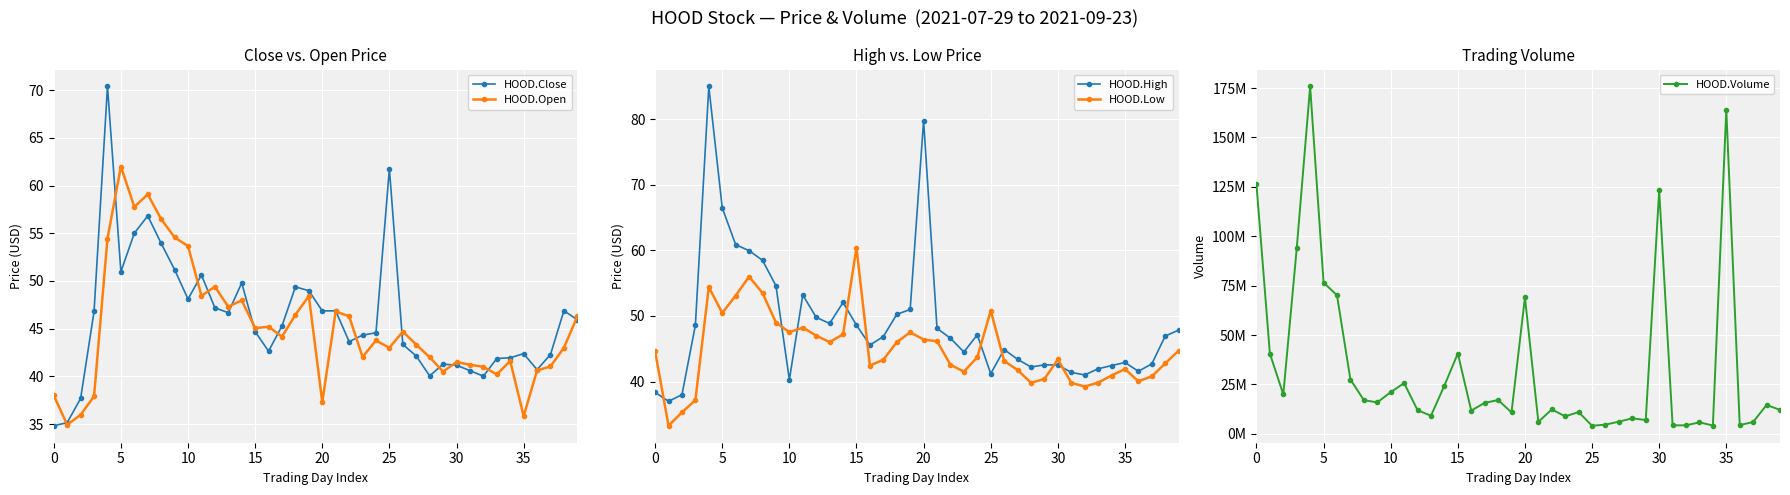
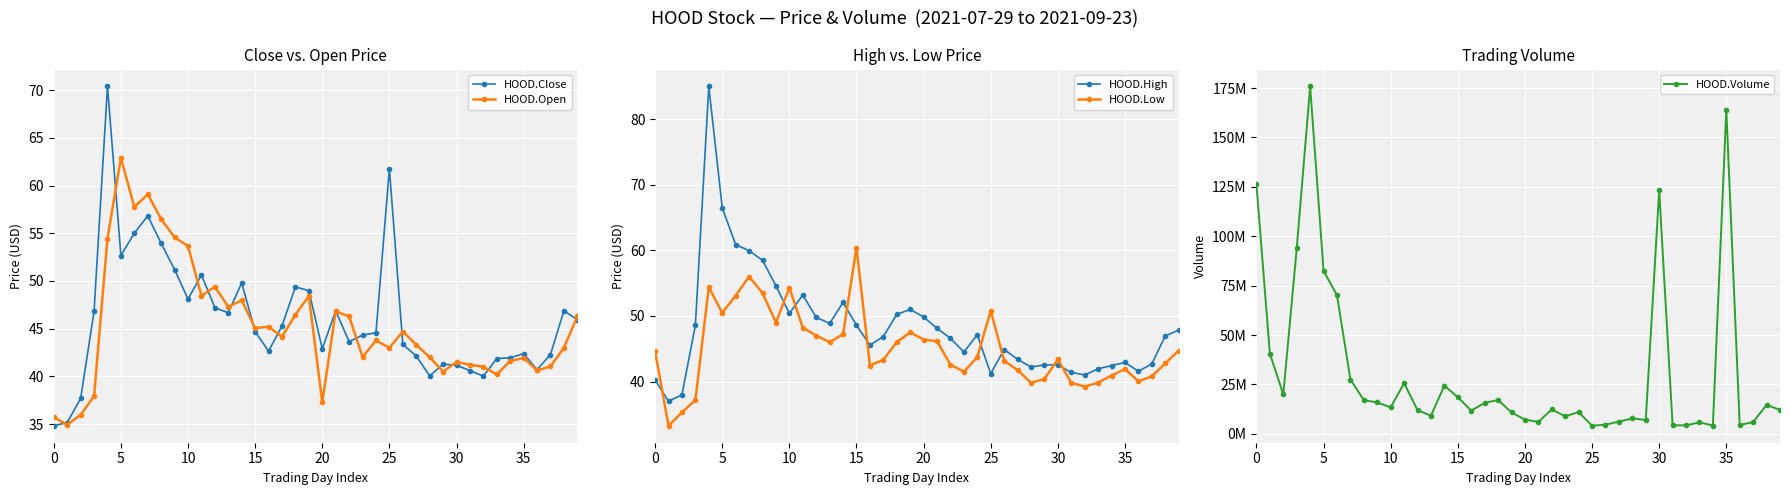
Close vs. Open Price, HOOD.Open, 0: 38 -> 36
Close vs. Open Price, HOOD.Close, 5: 51 -> 53
Close vs. Open Price, HOOD.Open, 5: 62 -> 63
Close vs. Open Price, HOOD.Close, 20: 47 -> 43
Close vs. Open Price, HOOD.Open, 35: 36 -> 42
High vs. Low Price, HOOD.High, 0: 38 -> 40
High vs. Low Price, HOOD.High, 10: 40 -> 50
High vs. Low Price, HOOD.Low, 10: 48 -> 54
High vs. Low Price, HOOD.High, 20: 80 -> 50
Trading Volume, 5: 77000000 -> 82000000
Trading Volume, 10: 21000000 -> 13000000
Trading Volume, 15: 41000000 -> 19000000
Trading Volume, 20: 69000000 -> 7000000
